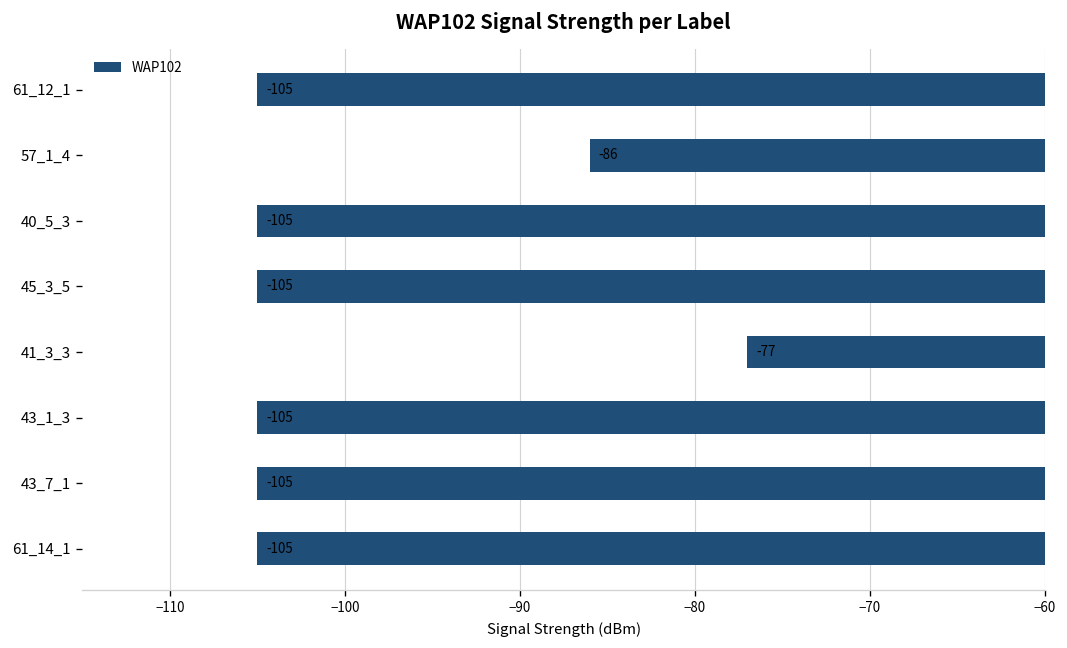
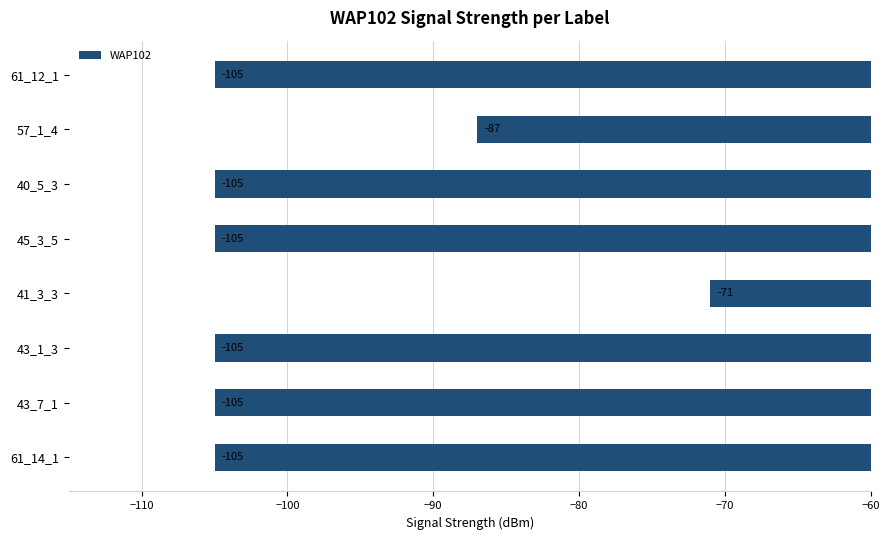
57_1_4: -86 -> -87
41_3_3: -77 -> -71
